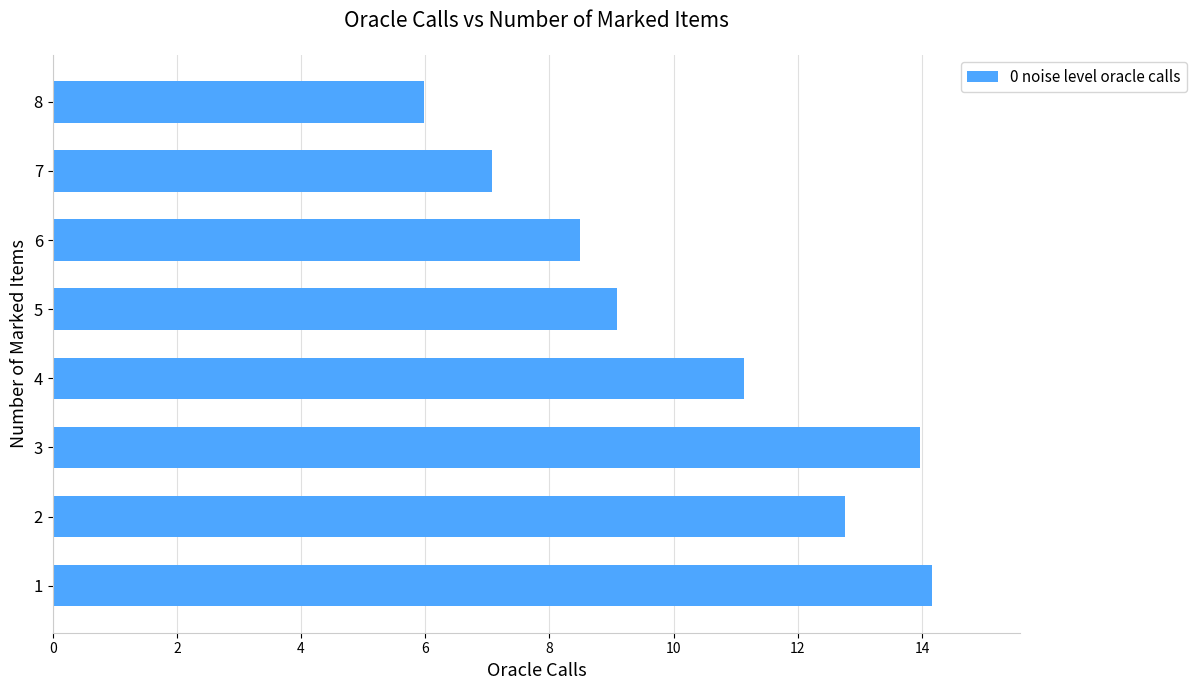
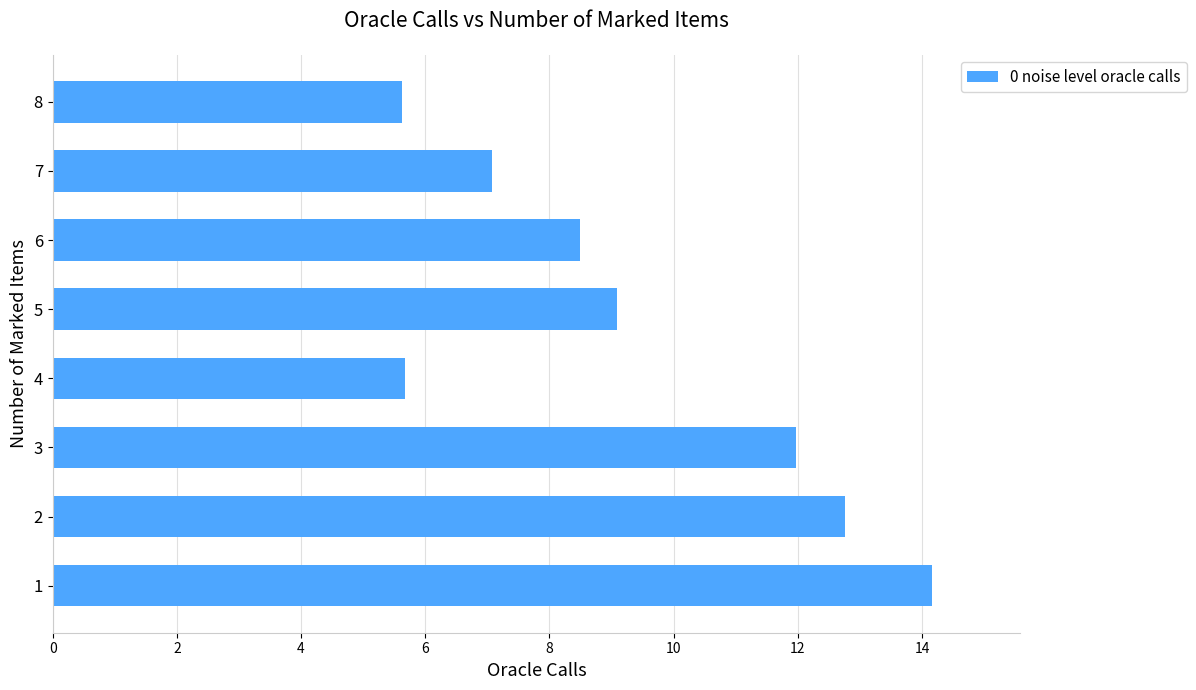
8: 6.0 -> 5.6
4: 11.1 -> 5.7
3: 14.0 -> 12.0
